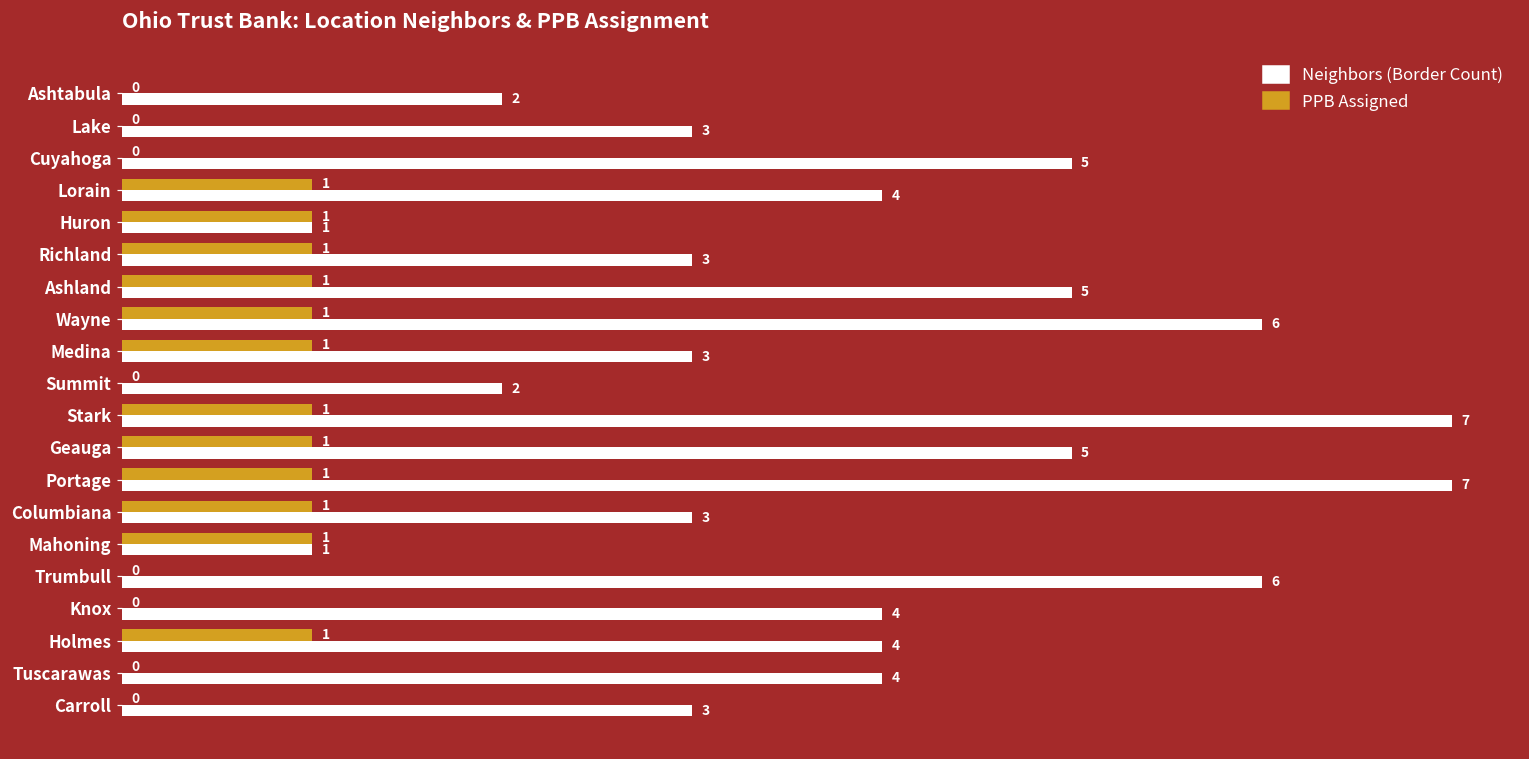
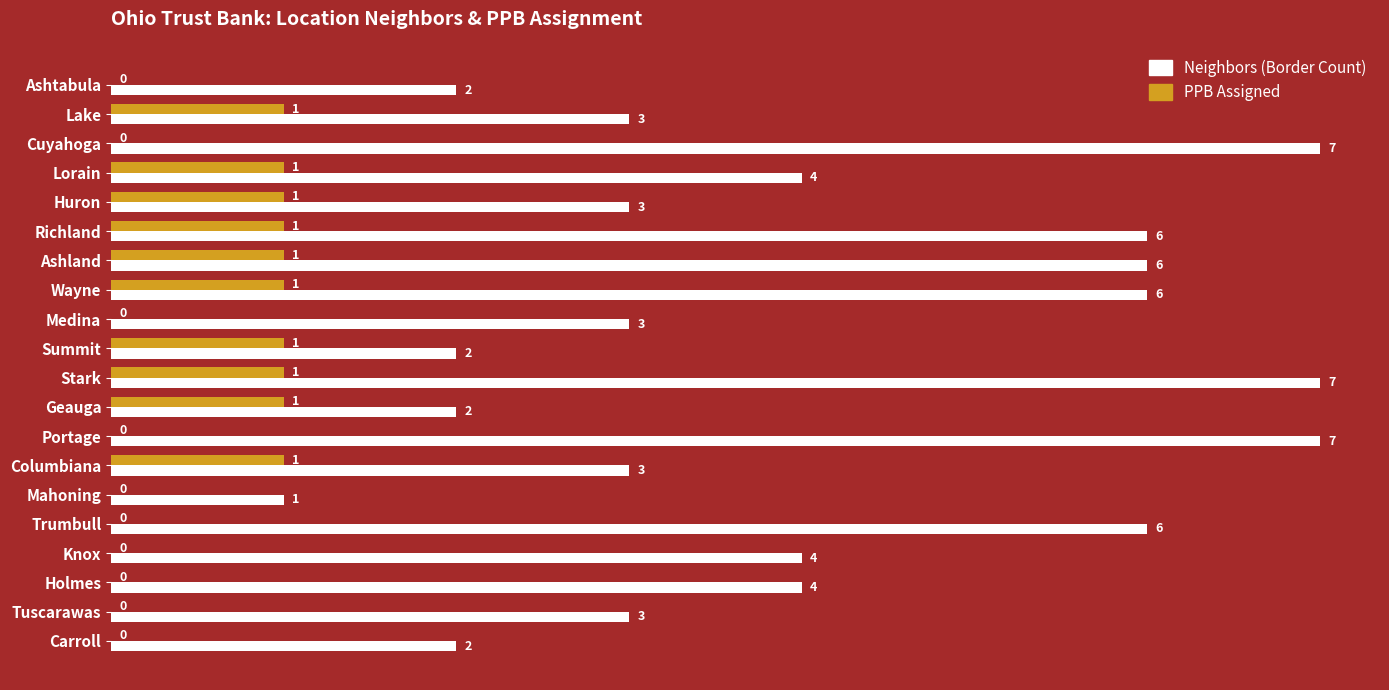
PPB Assigned, Lake: 0 -> 1
Neighbors (Border Count), Cuyahoga: 5 -> 7
Neighbors (Border Count), Huron: 1 -> 3
Neighbors (Border Count), Richland: 3 -> 6
Neighbors (Border Count), Ashland: 5 -> 6
PPB Assigned, Medina: 1 -> 0
PPB Assigned, Summit: 0 -> 1
Neighbors (Border Count), Geauga: 5 -> 2
PPB Assigned, Portage: 1 -> 0
PPB Assigned, Mahoning: 1 -> 0
PPB Assigned, Holmes: 1 -> 0
Neighbors (Border Count), Tuscarawas: 4 -> 3
Neighbors (Border Count), Carroll: 3 -> 2
